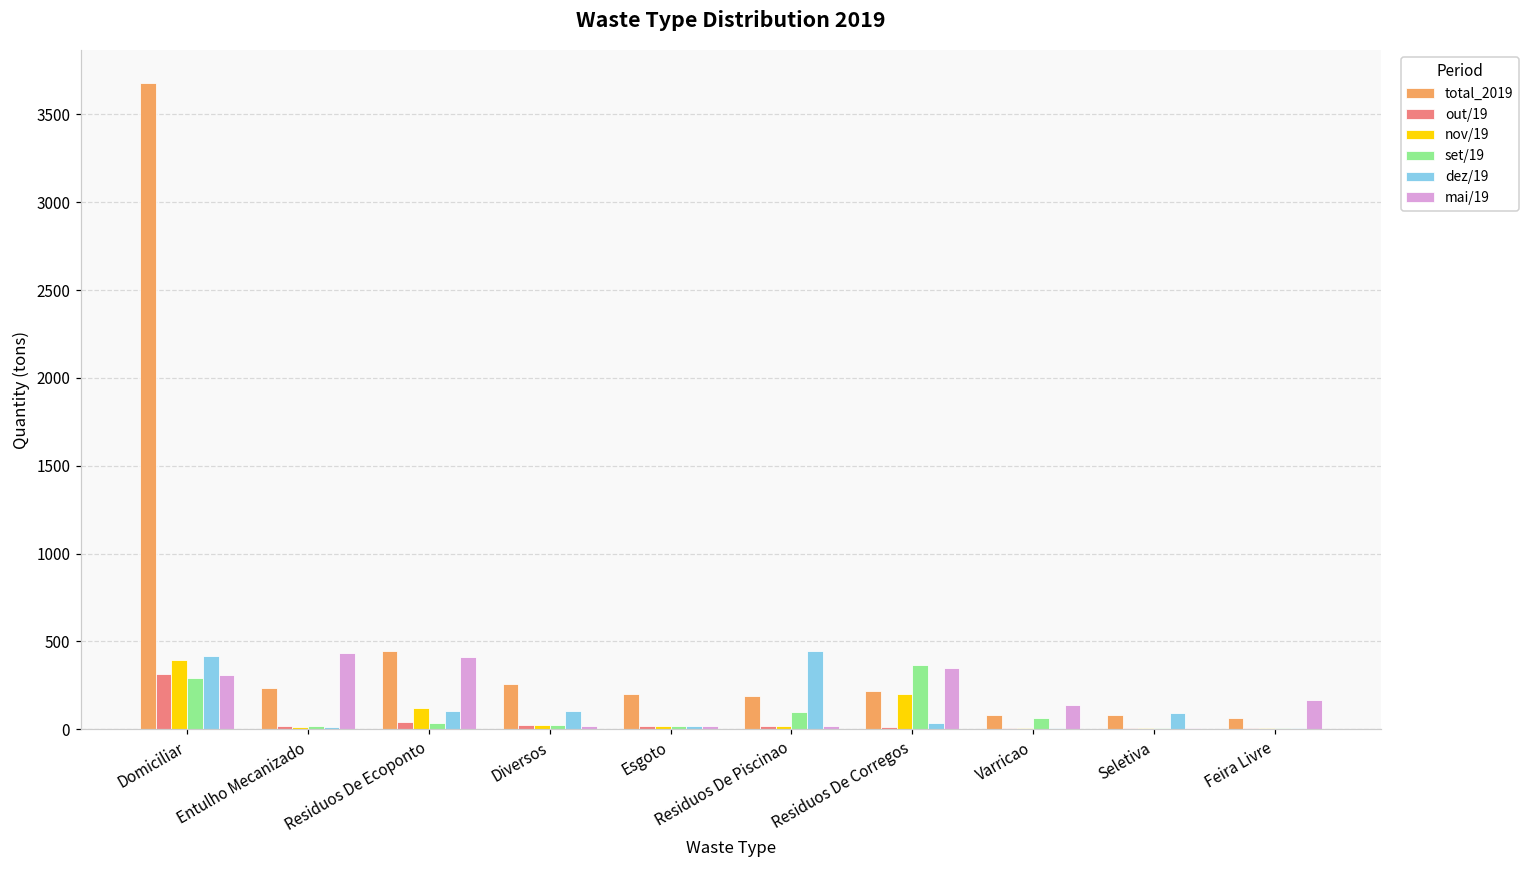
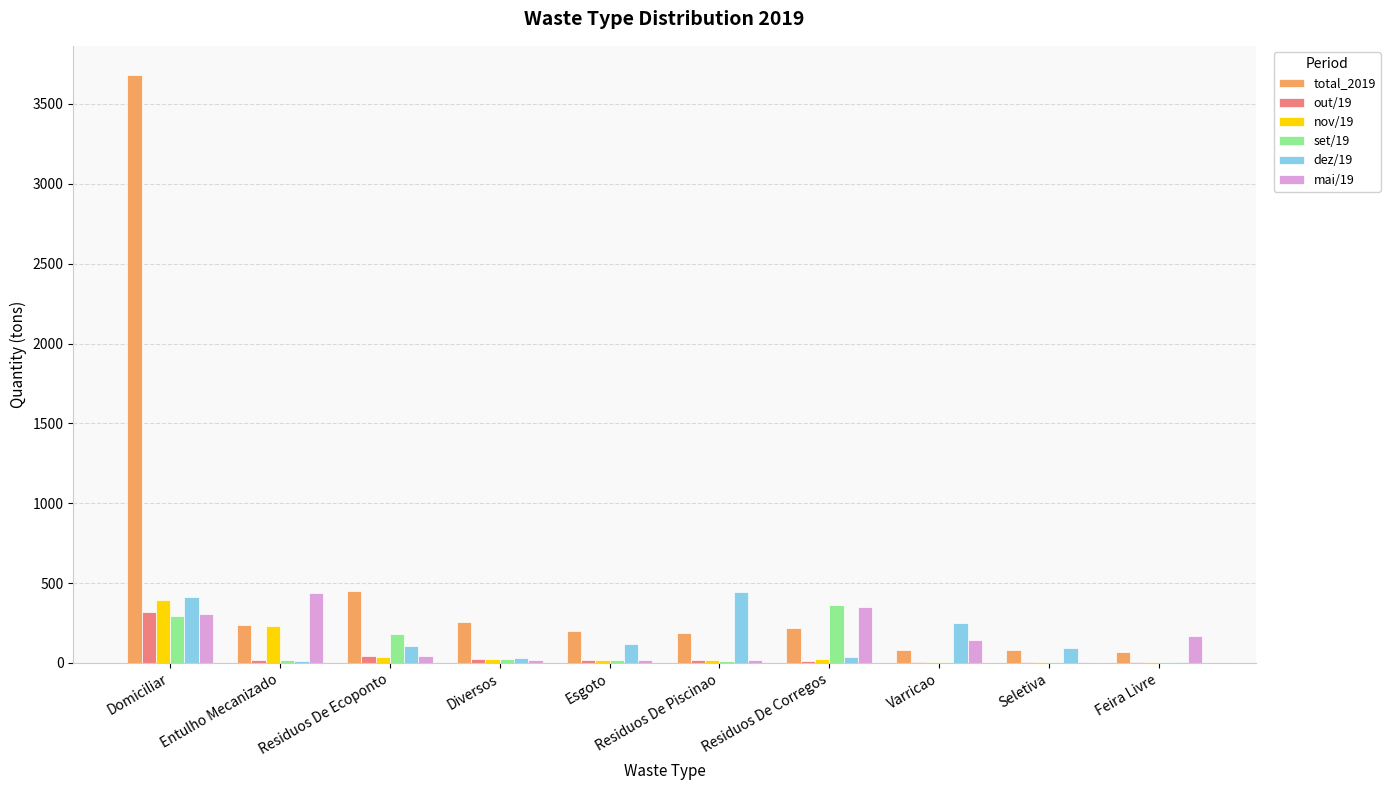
nov/19, Entulho Mecanizado: 10 -> 230
nov/19, Residuos De Ecoponto: 120 -> 40
set/19, Residuos De Ecoponto: 40 -> 180
mai/19, Residuos De Ecoponto: 410 -> 40
dez/19, Diversos: 100 -> 30
dez/19, Esgoto: 20 -> 120
set/19, Residuos De Piscinao: 100 -> 10
nov/19, Residuos De Corregos: 200 -> 20
set/19, Varricao: 60 -> 10
dez/19, Varricao: 10 -> 250
